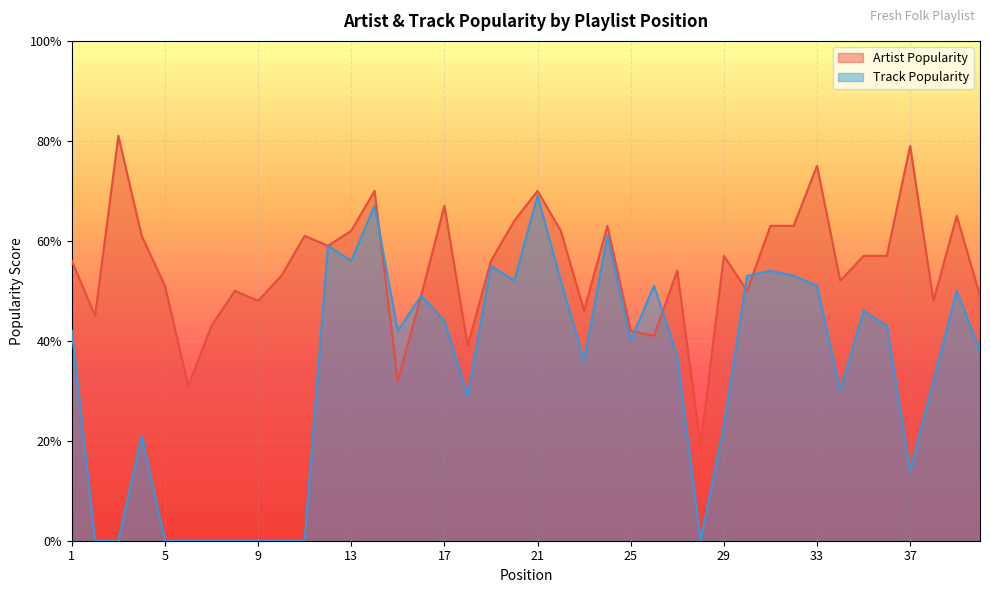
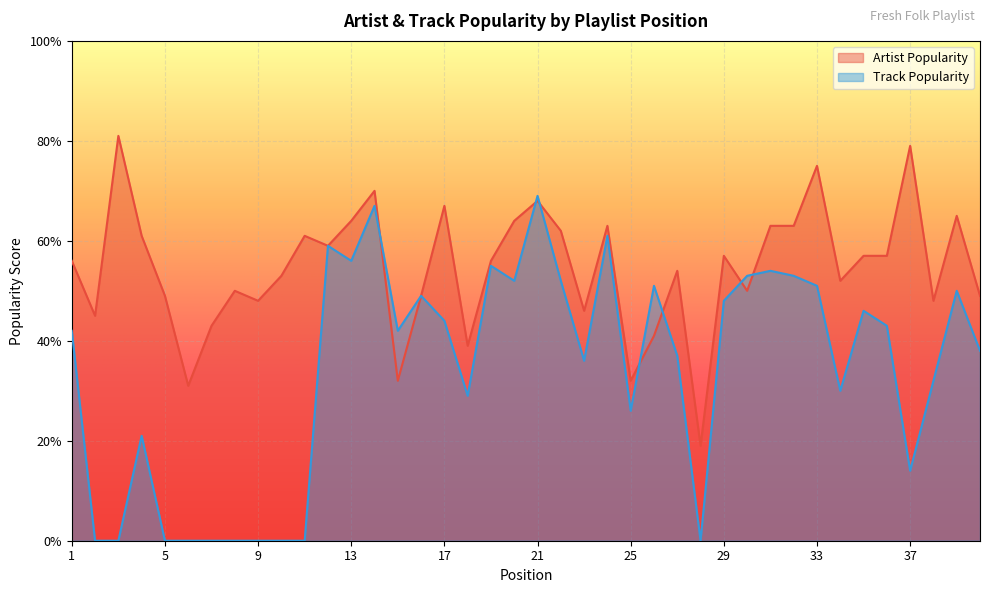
Artist Popularity, 5: 51% -> 49%
Artist Popularity, 13: 62% -> 64%
Artist Popularity, 21: 70% -> 68%
Artist Popularity, 25: 42% -> 32%
Track Popularity, 25: 40% -> 26%
Track Popularity, 29: 23% -> 48%
